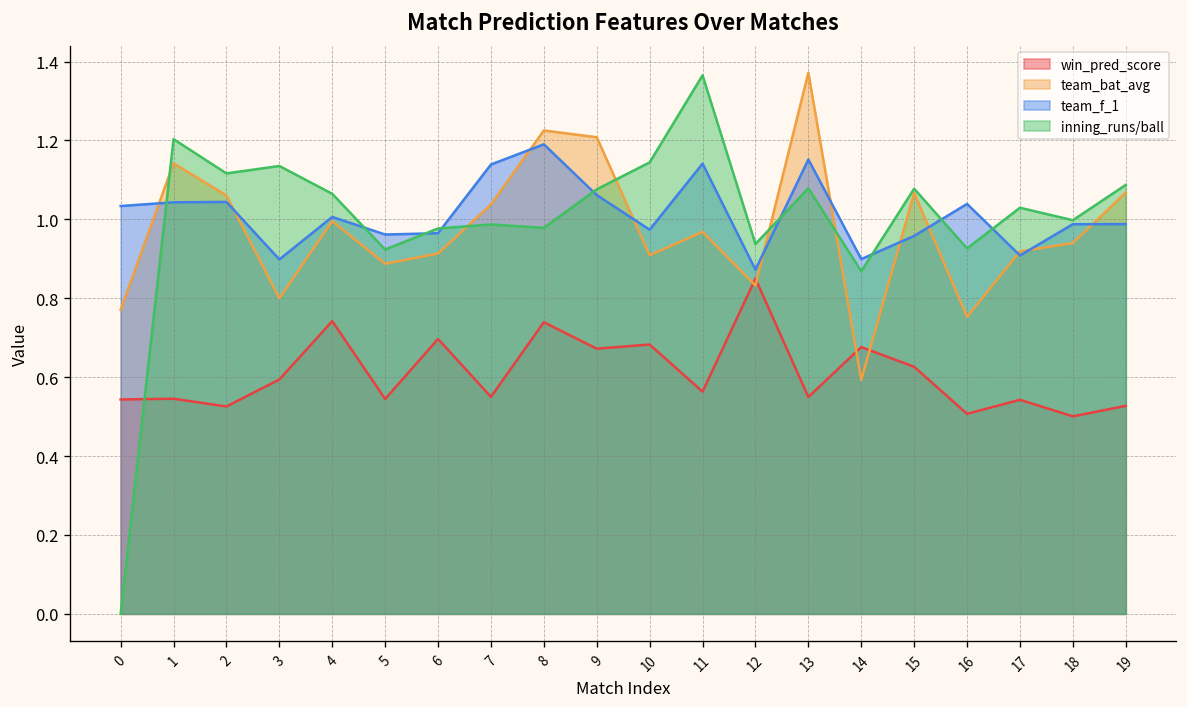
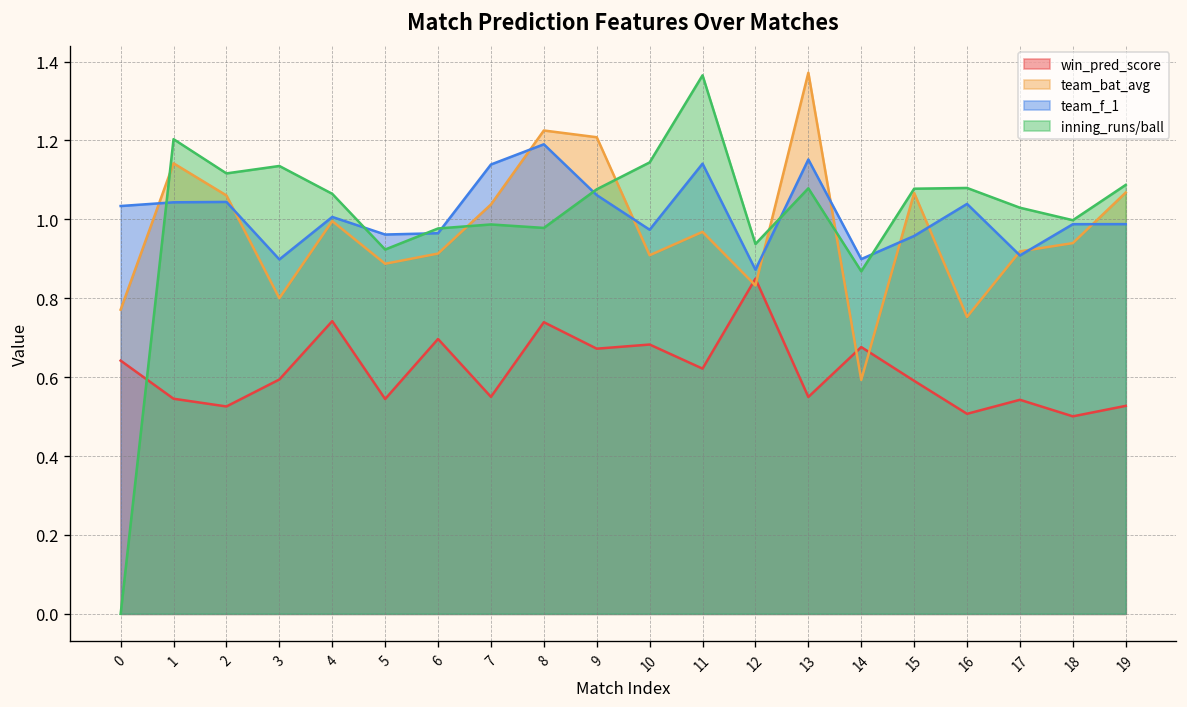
win_pred_score, 0: 0.54 -> 0.64
win_pred_score, 11: 0.56 -> 0.62
win_pred_score, 15: 0.63 -> 0.59
inning_runs/ball, 16: 0.93 -> 1.08
